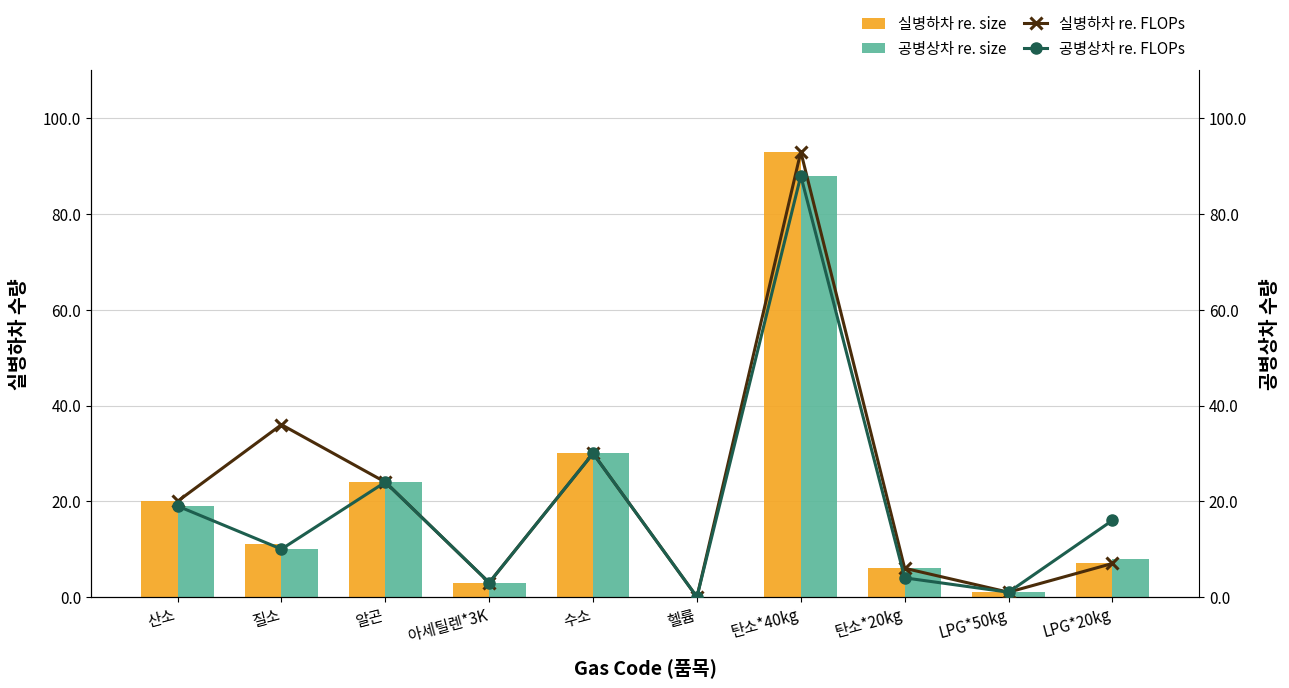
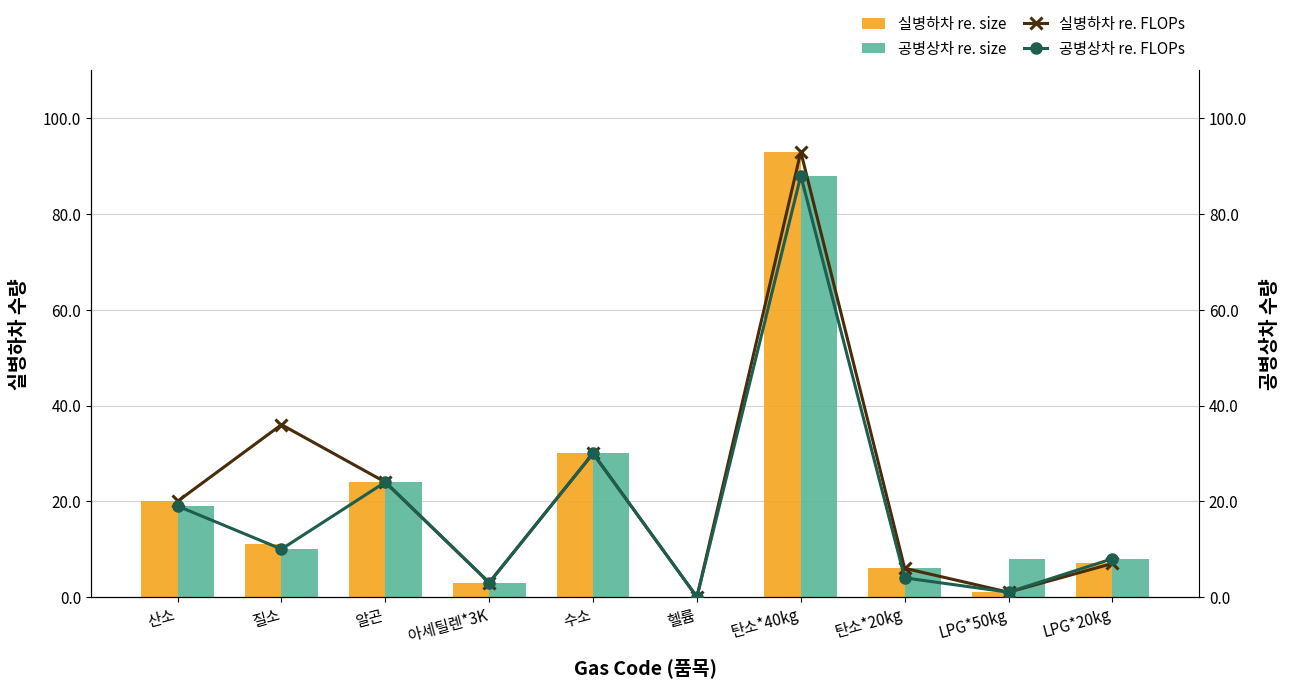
공병상차 re. size, LPG*50kg: 1 -> 8
공병상차 re. FLOPs, LPG*20kg: 16 -> 8
